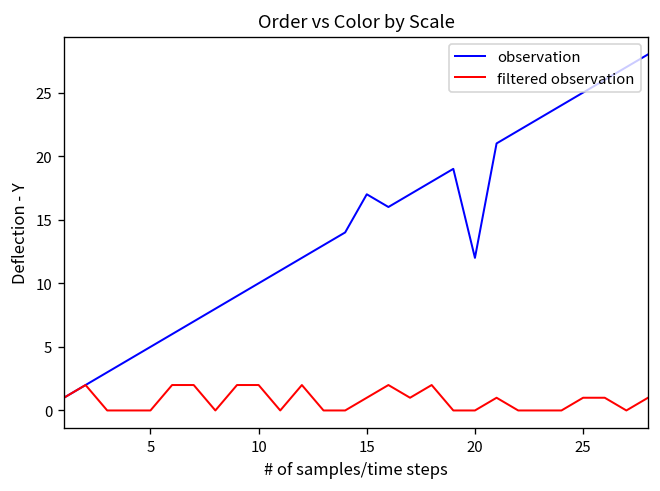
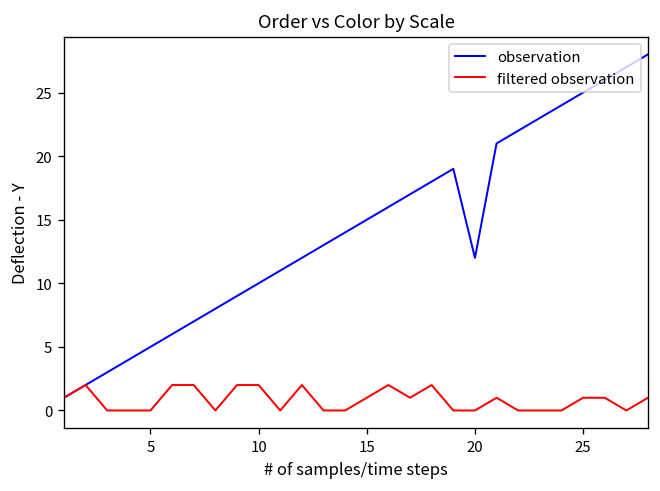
observation, 15: 17 -> 15
